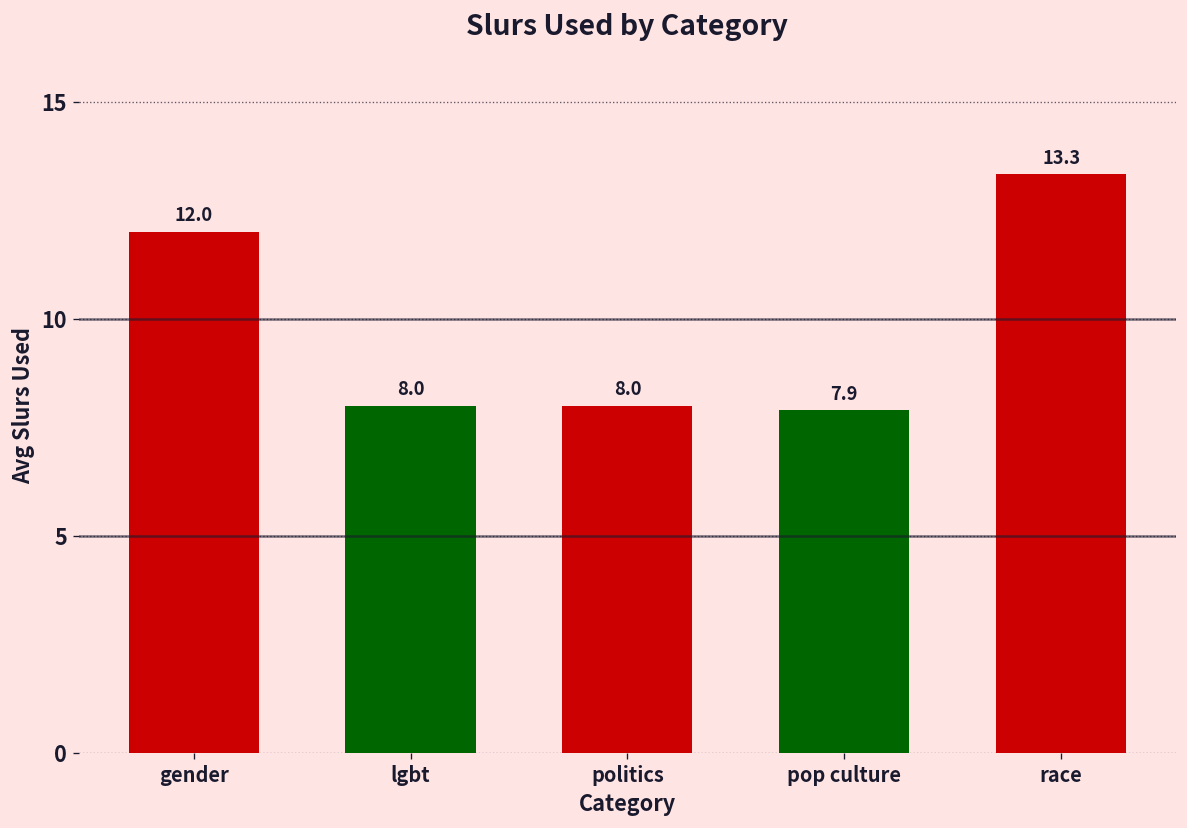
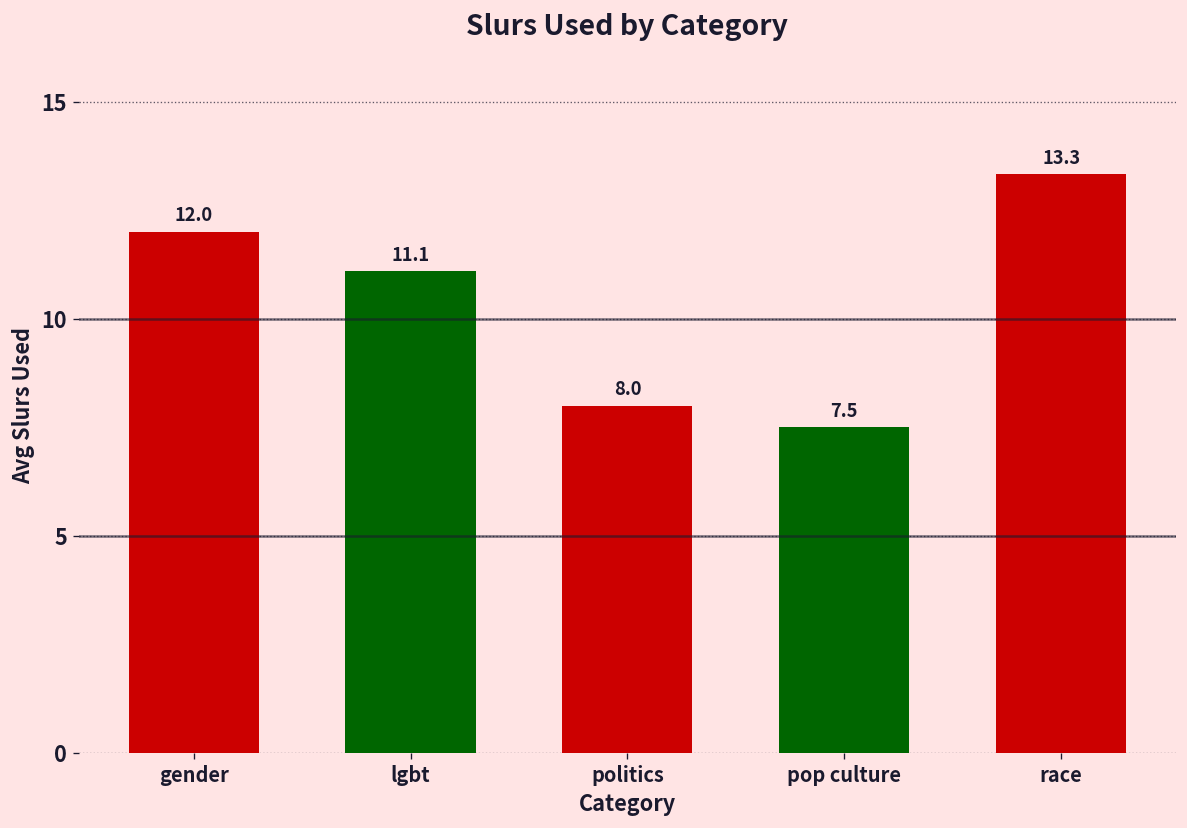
lgbt: 8.0 -> 11.1
pop culture: 7.9 -> 7.5
